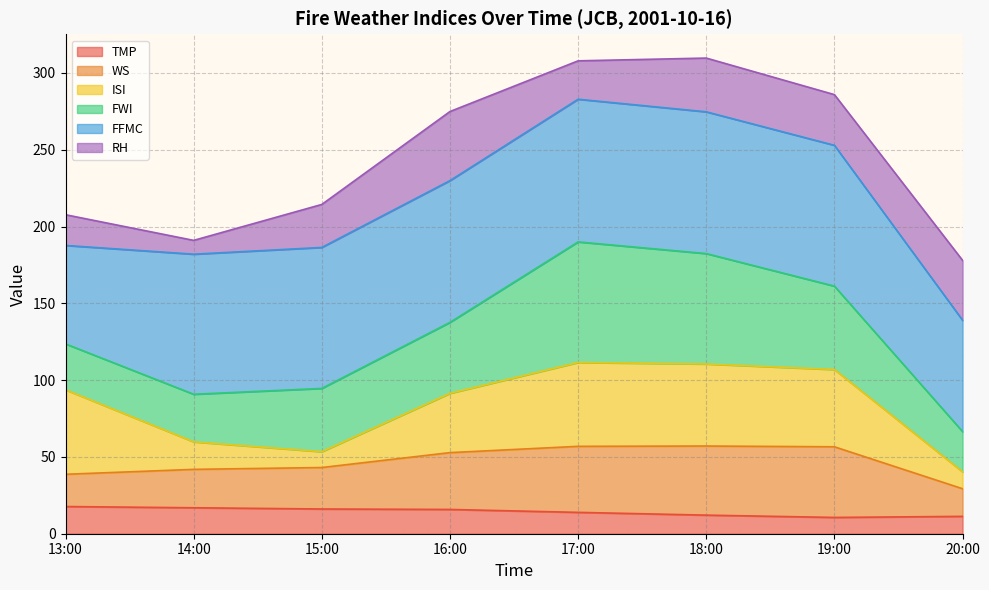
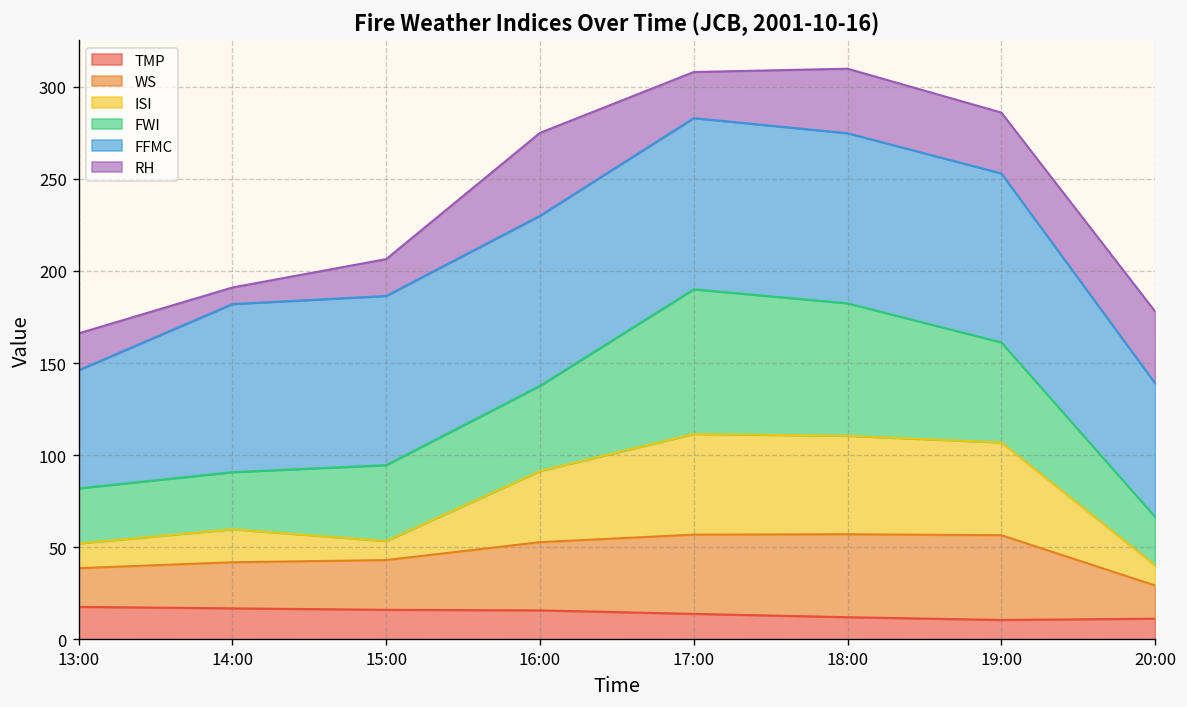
ISI, 13:00: 55 -> 13
RH, 15:00: 28 -> 20
